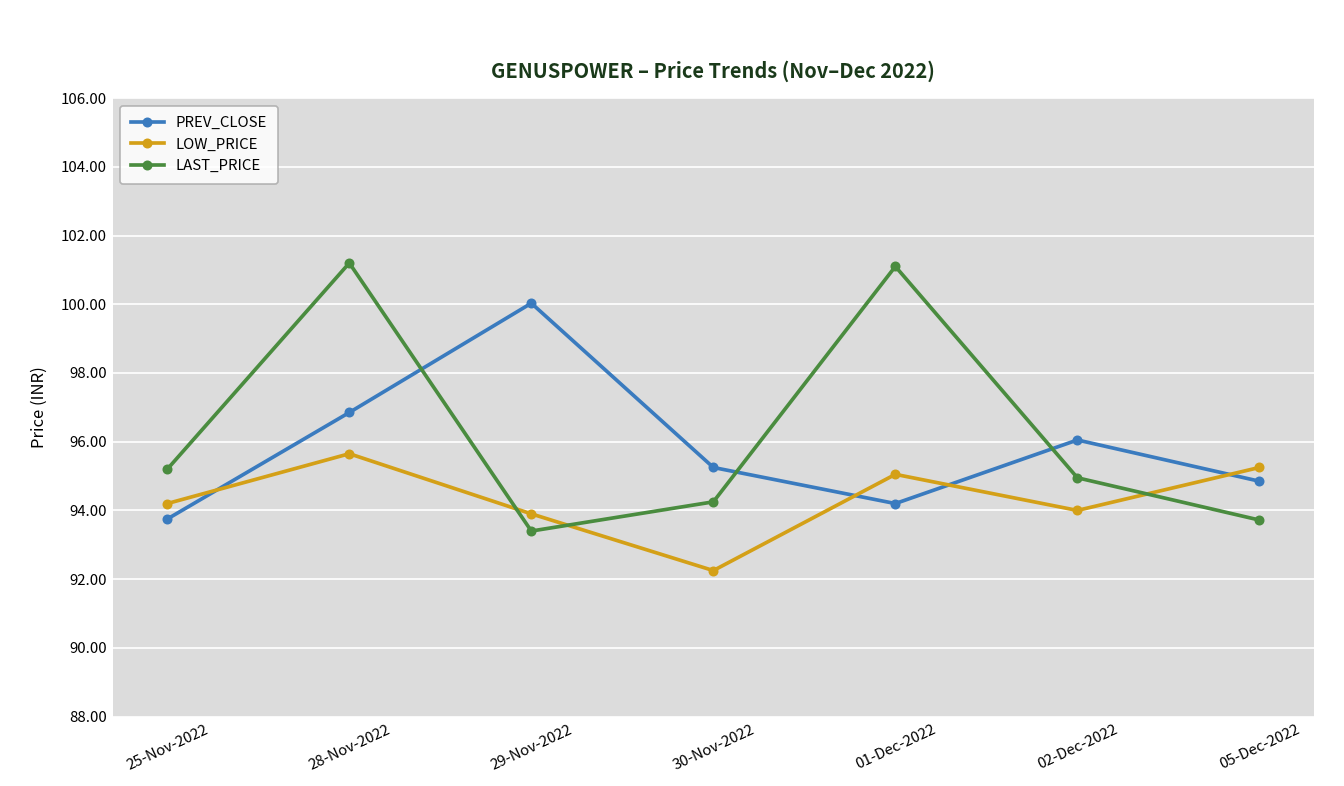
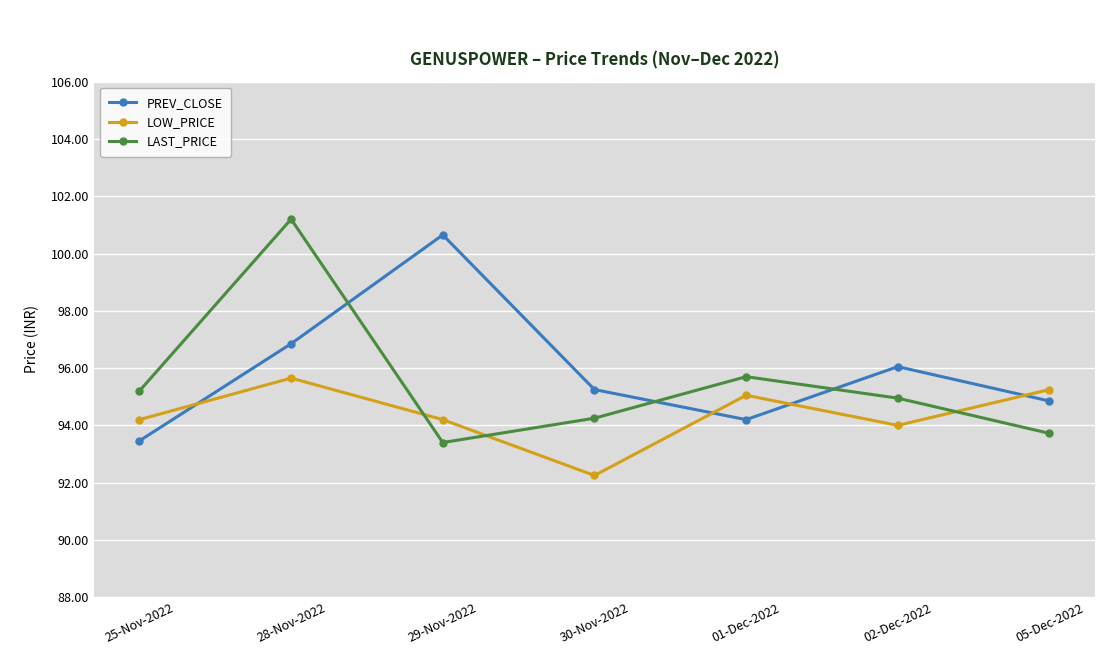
PREV_CLOSE, 25-Nov-2022: 93.8 -> 93.5
PREV_CLOSE, 29-Nov-2022: 100.0 -> 100.7
LOW_PRICE, 29-Nov-2022: 93.9 -> 94.2
LAST_PRICE, 01-Dec-2022: 101.1 -> 95.7
